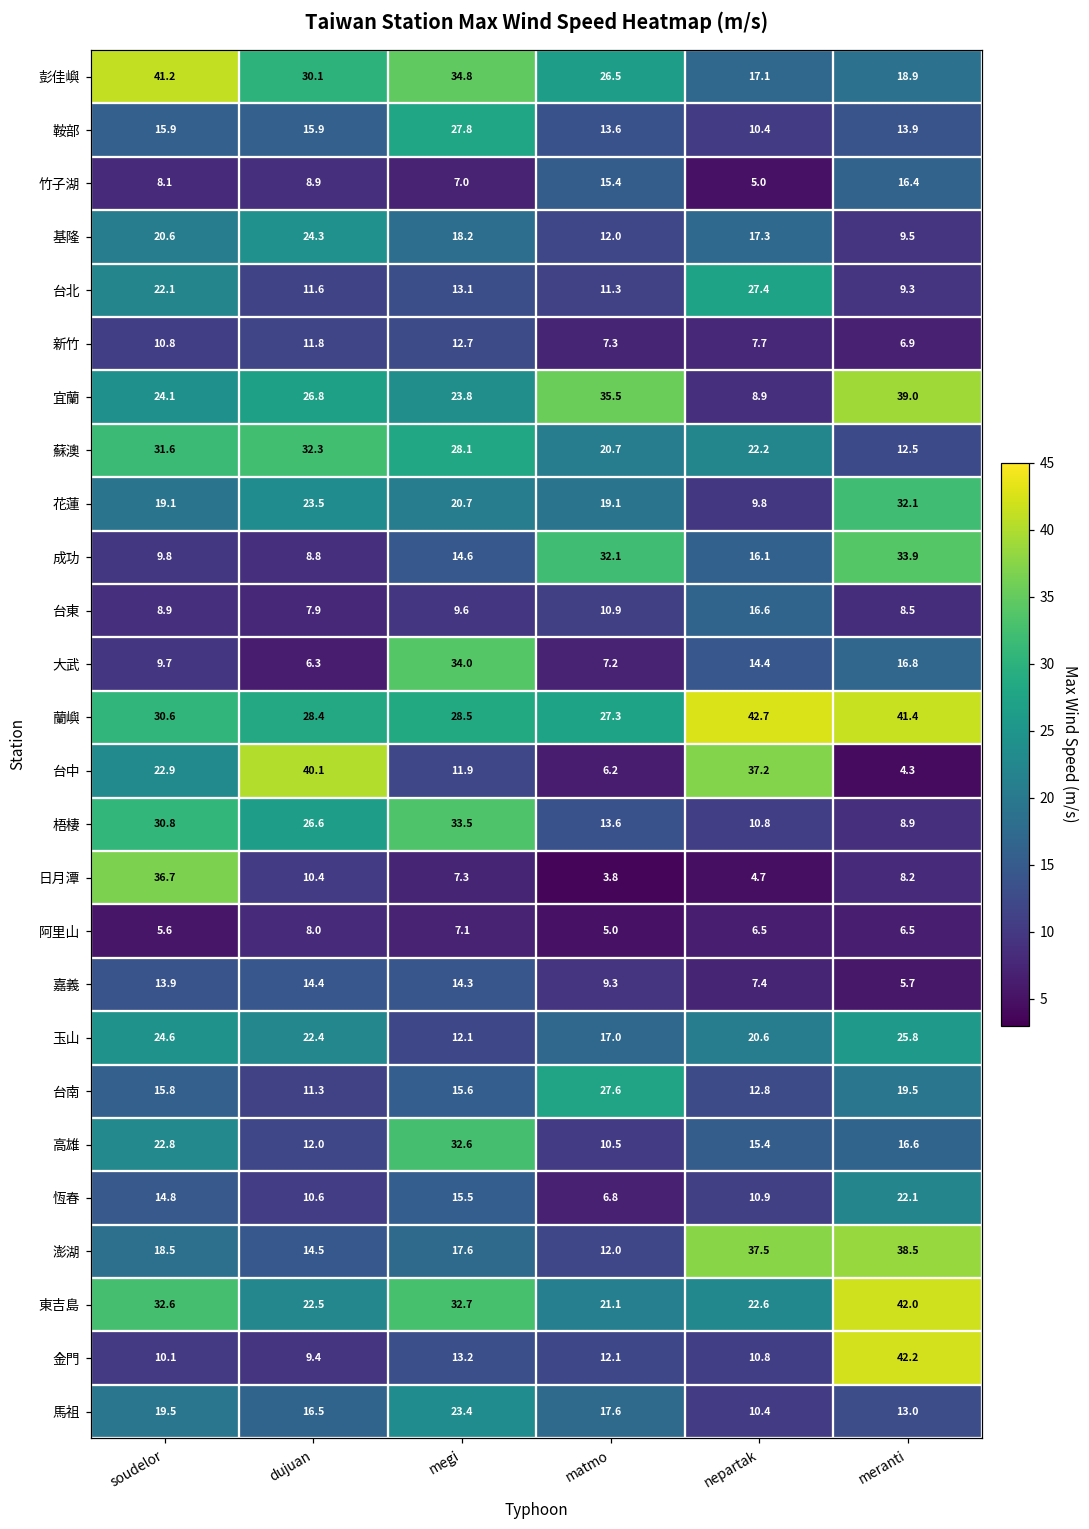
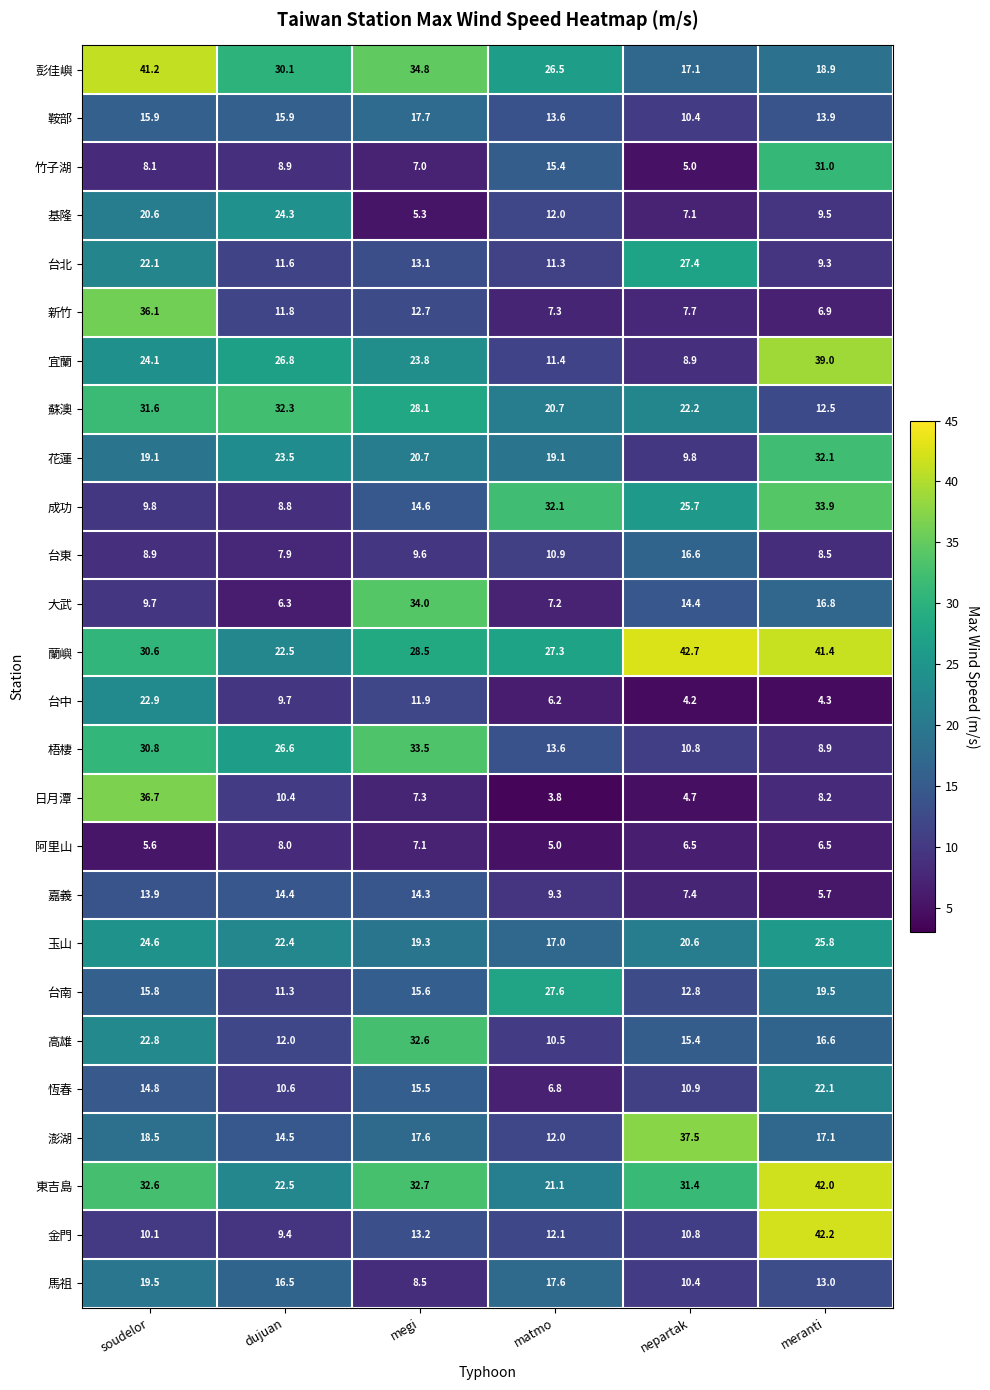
鞍部, megi: 27.8 -> 17.7
竹子湖, meranti: 16.4 -> 31.0
基隆, megi: 18.2 -> 5.3
基隆, nepartak: 17.3 -> 7.1
新竹, soudelor: 10.8 -> 36.1
宜蘭, matmo: 35.5 -> 11.4
成功, nepartak: 16.1 -> 25.7
蘭嶼, dujuan: 28.4 -> 22.5
台中, dujuan: 40.1 -> 9.7
台中, nepartak: 37.2 -> 4.2
玉山, megi: 12.1 -> 19.3
澎湖, meranti: 38.5 -> 17.1
東吉島, nepartak: 22.6 -> 31.4
馬祖, megi: 23.4 -> 8.5
